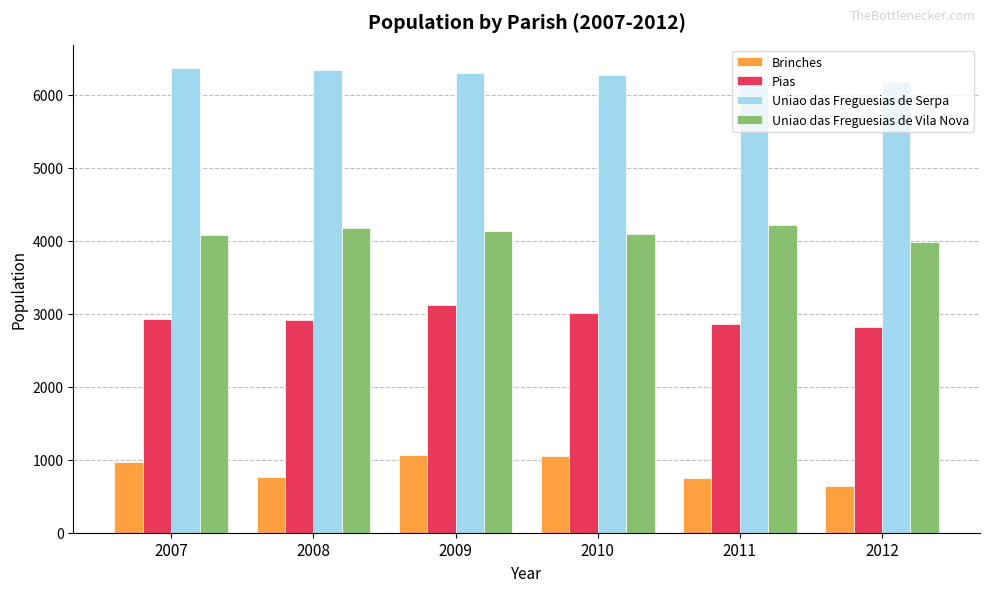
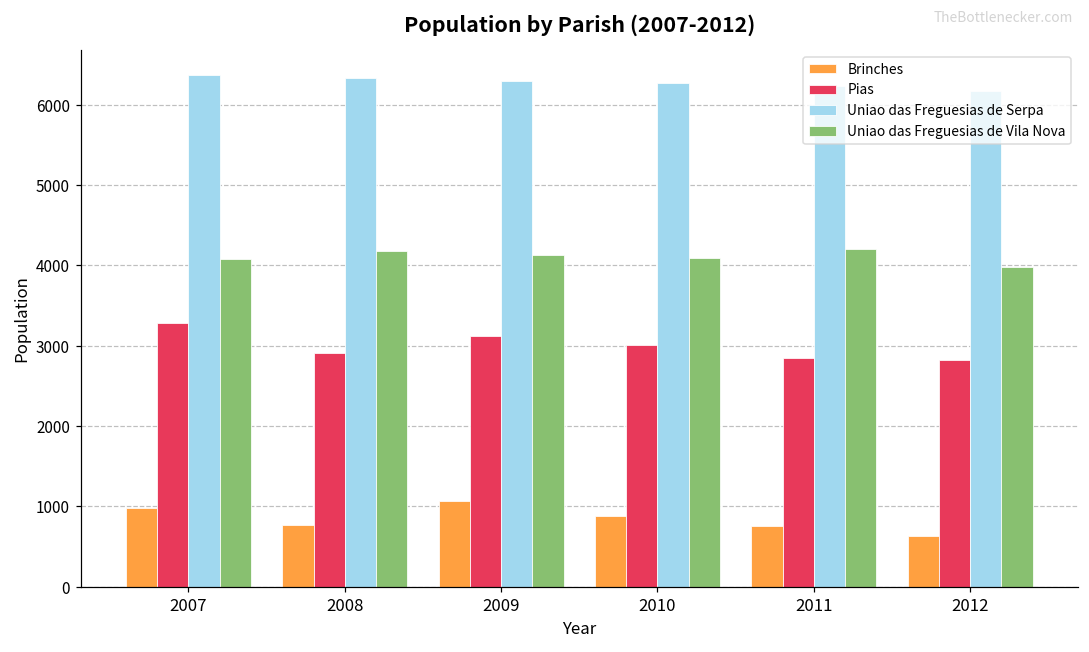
Pias, 2007: 2900 -> 3300
Brinches, 2010: 1100 -> 900
